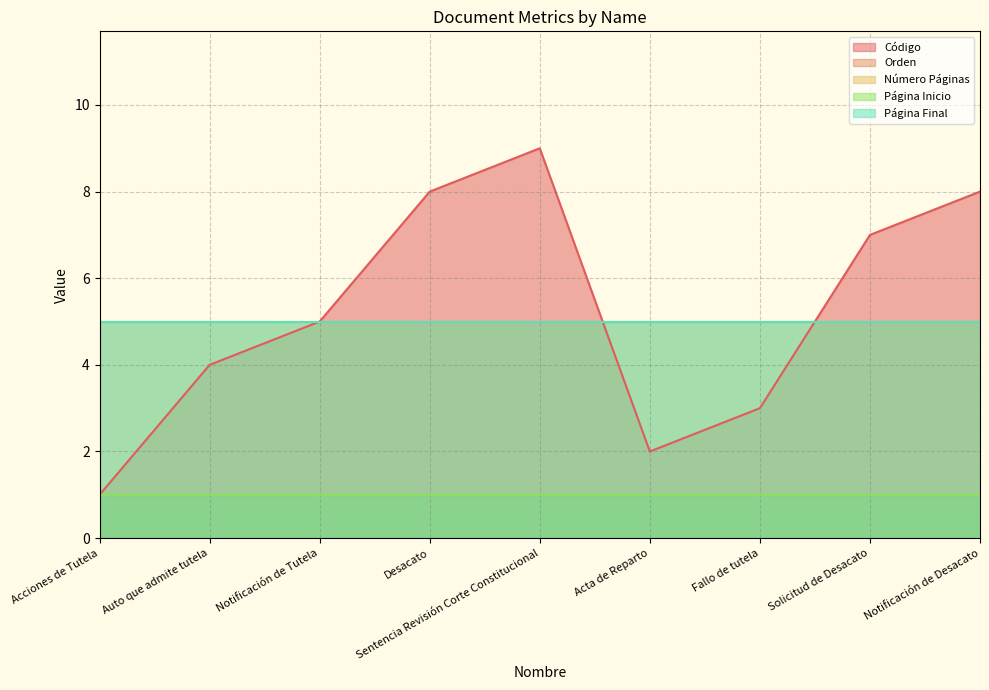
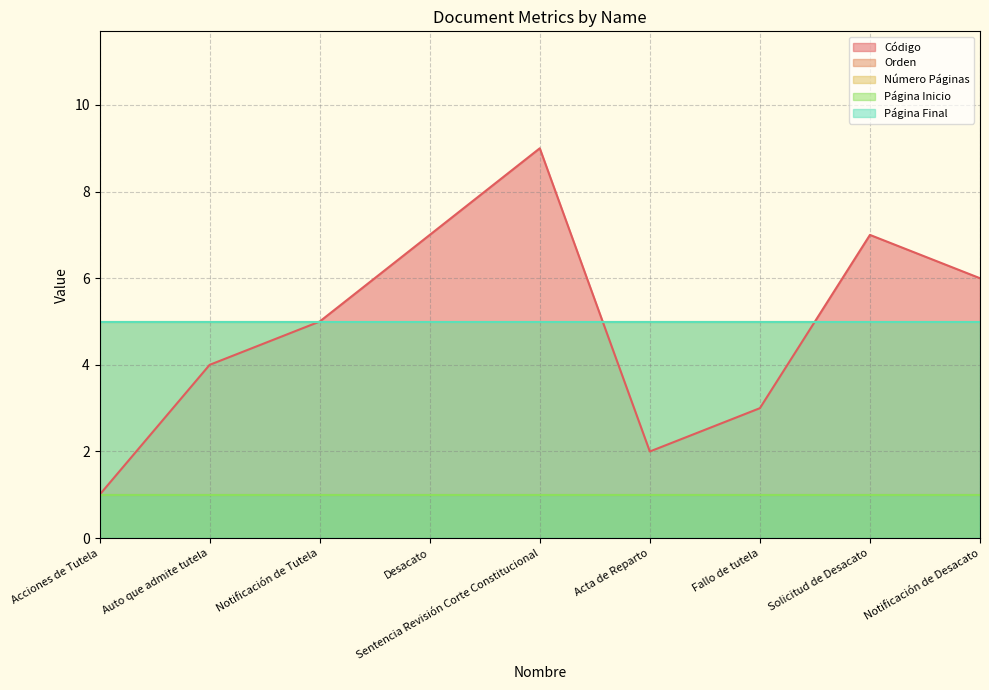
Código, Desacato: 8 -> 7
Código, Notificación de Desacato: 8 -> 6
